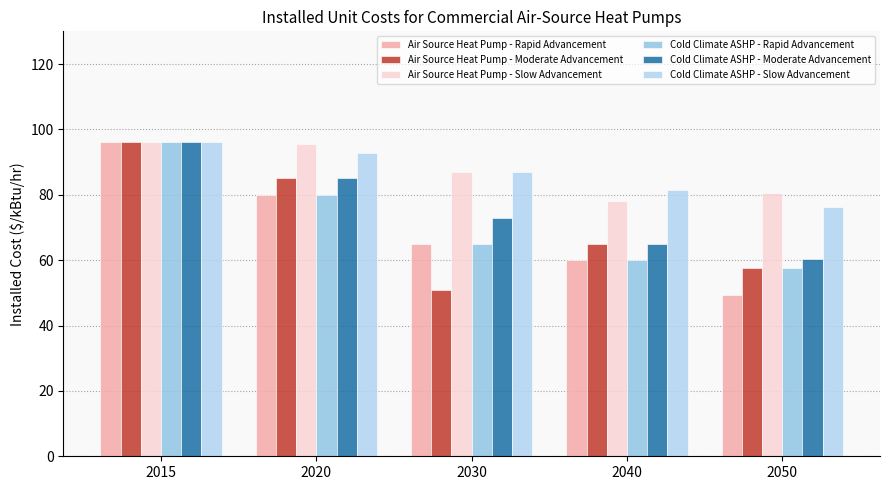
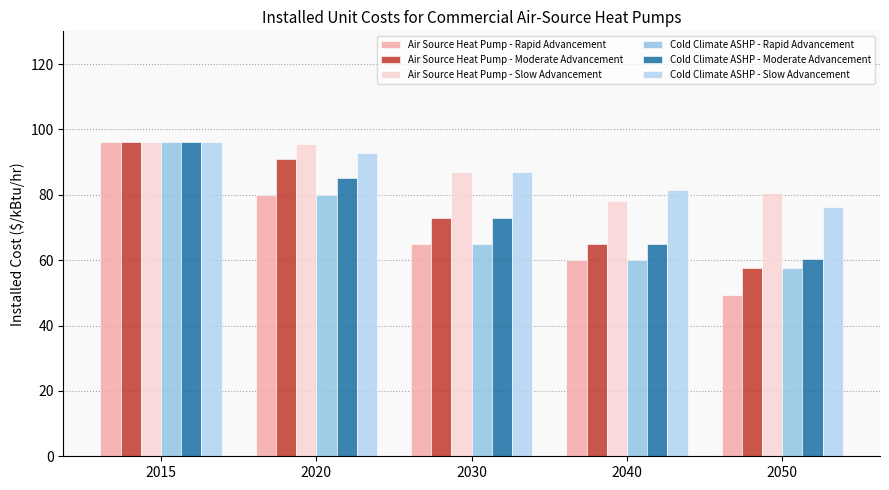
Air Source Heat Pump - Moderate Advancement, 2020: 85 -> 91
Air Source Heat Pump - Moderate Advancement, 2030: 51 -> 73
